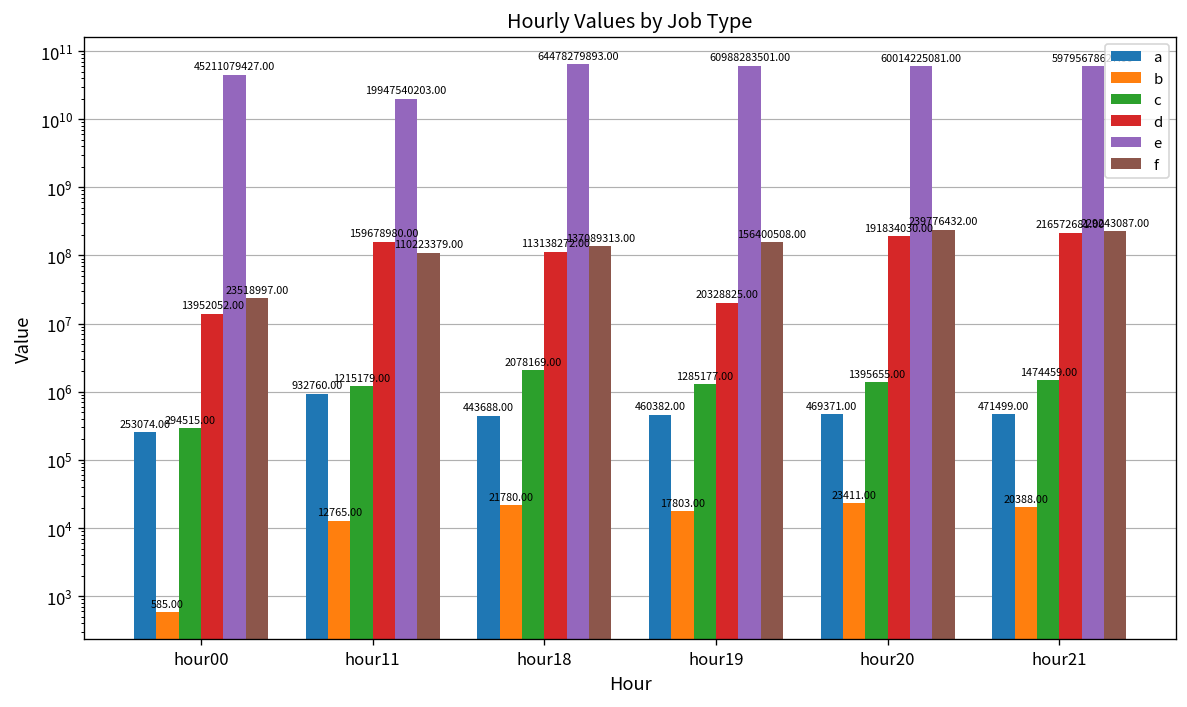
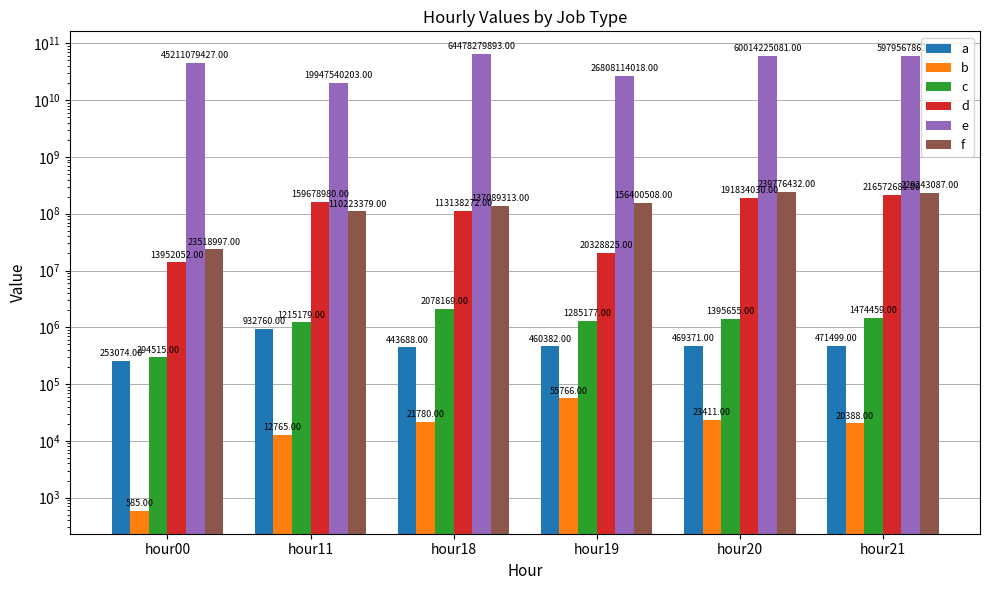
b, hour19: 17803.00 -> 55766.00
e, hour19: 60988283501.00 -> 26808114018.00
